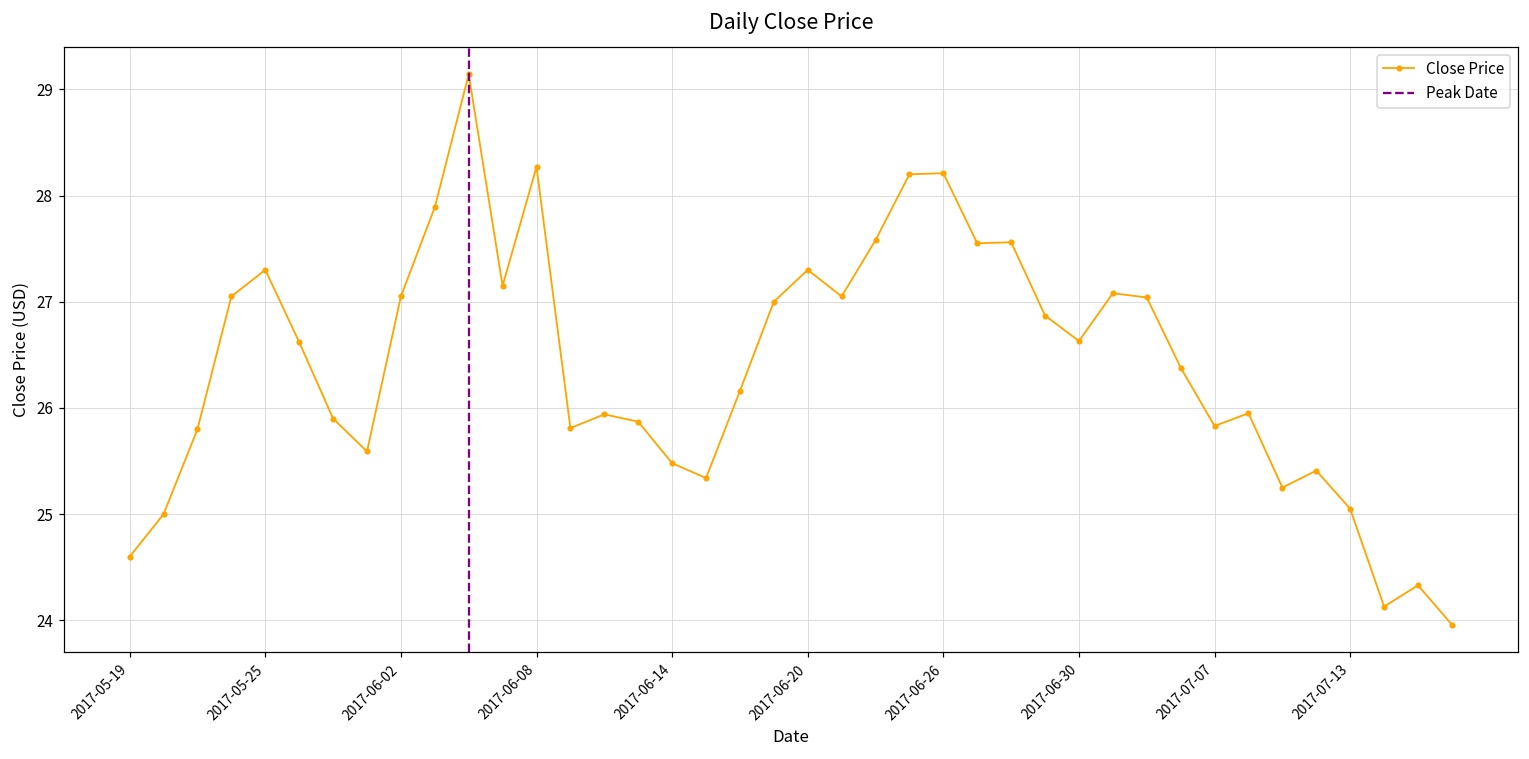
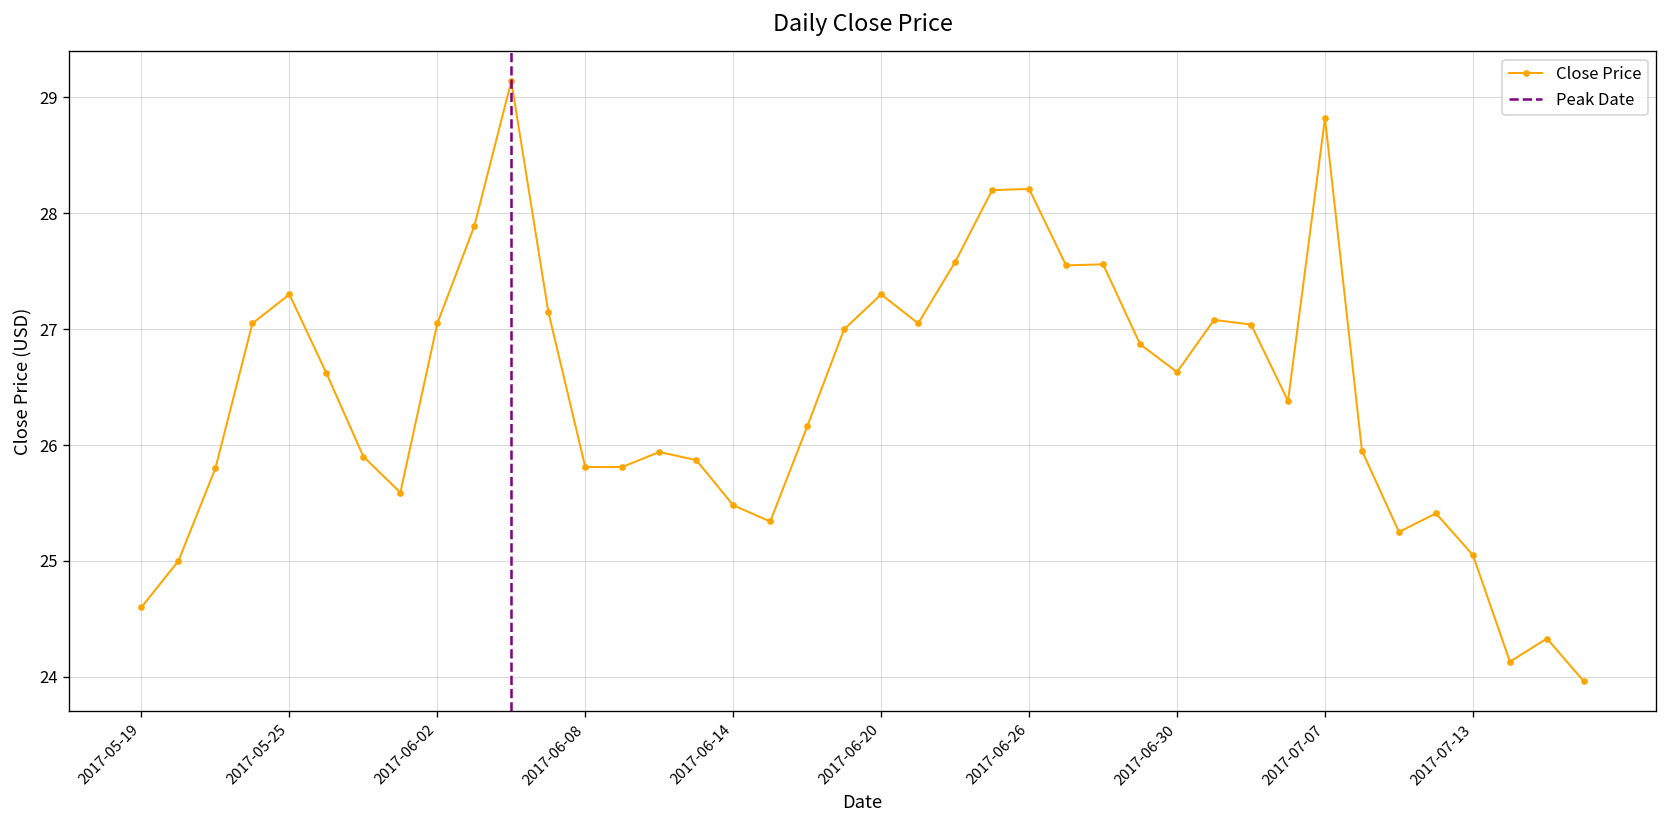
2017-06-08: 28.3 -> 25.8
2017-07-07: 25.8 -> 28.8
